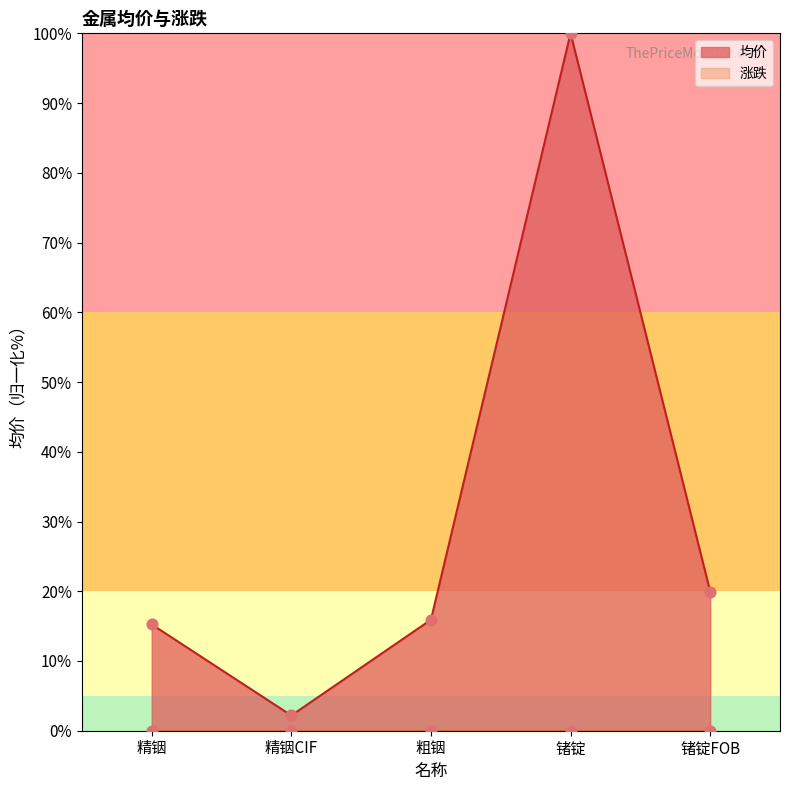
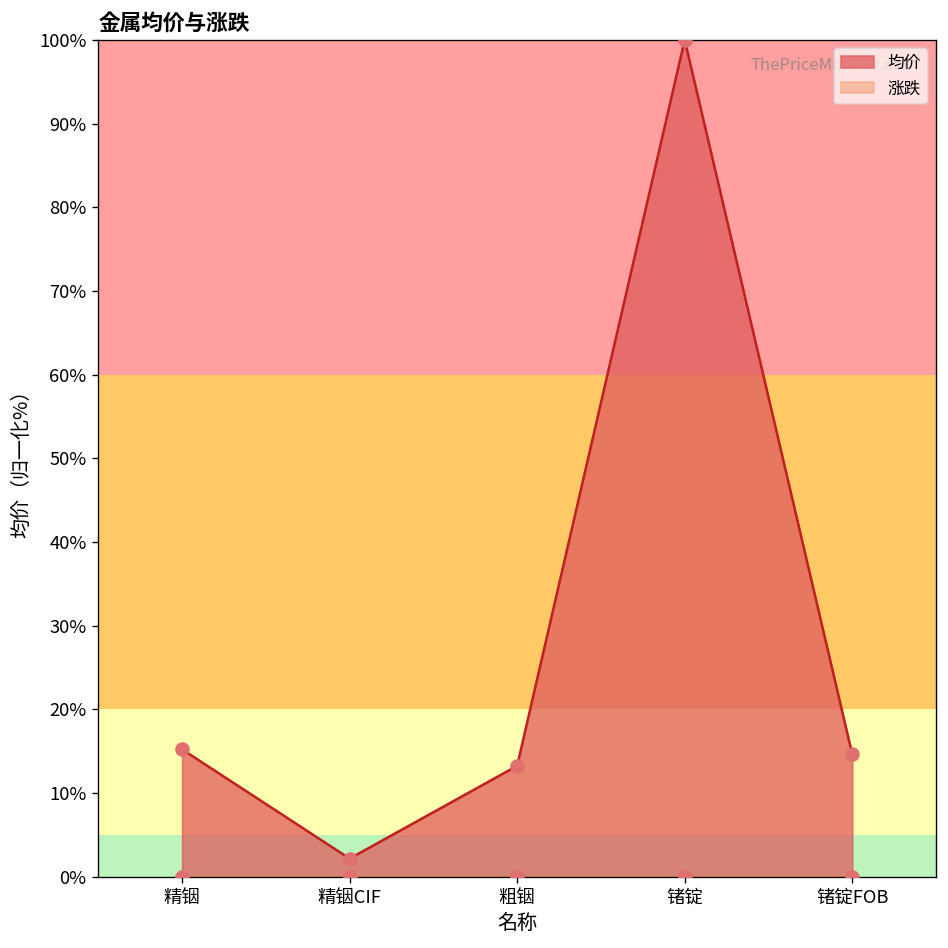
均价, 粗铟: 16% -> 13%
均价, 锗锭FOB: 20% -> 15%
